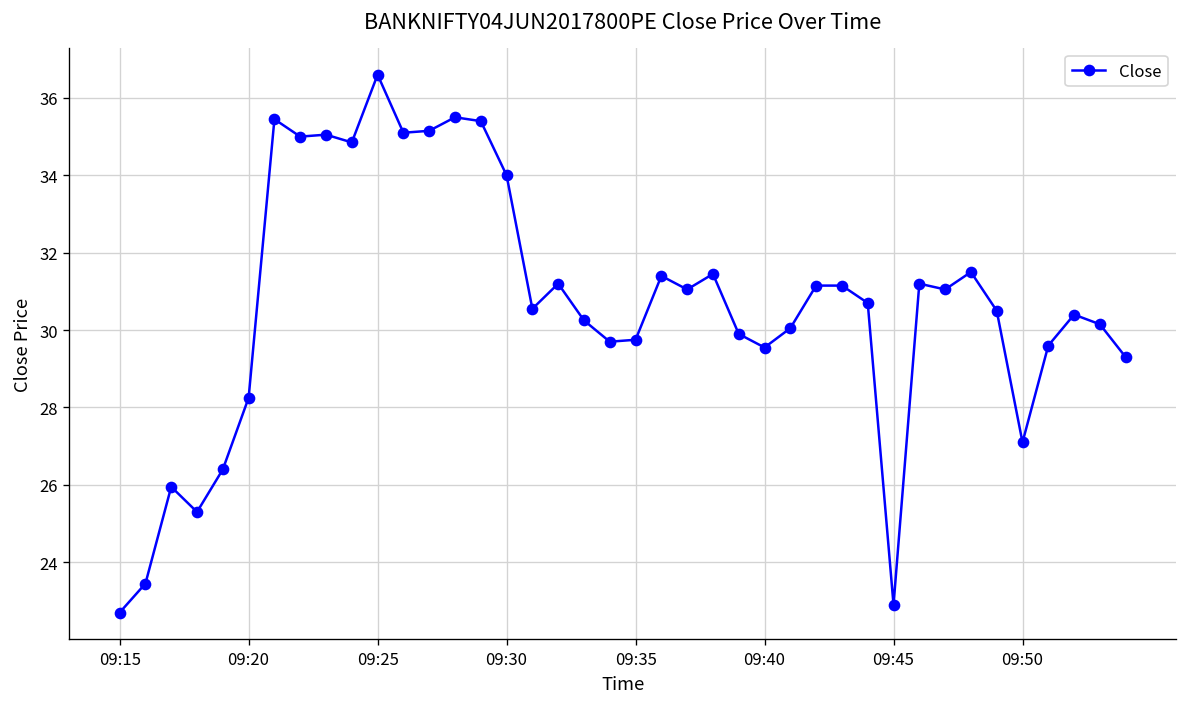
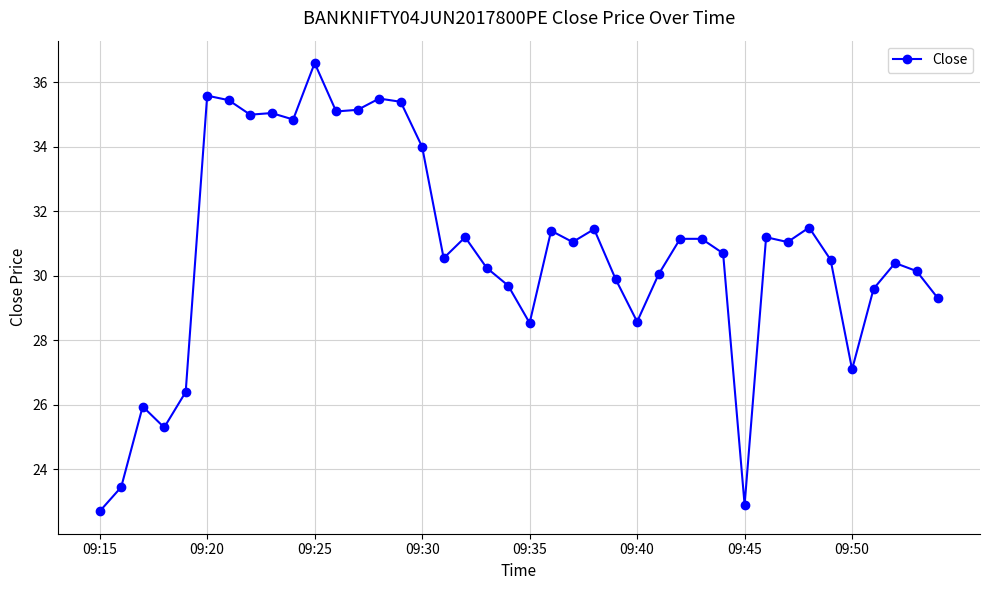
09:20: 28.3 -> 35.6
09:35: 29.8 -> 28.5
09:40: 29.6 -> 28.6
